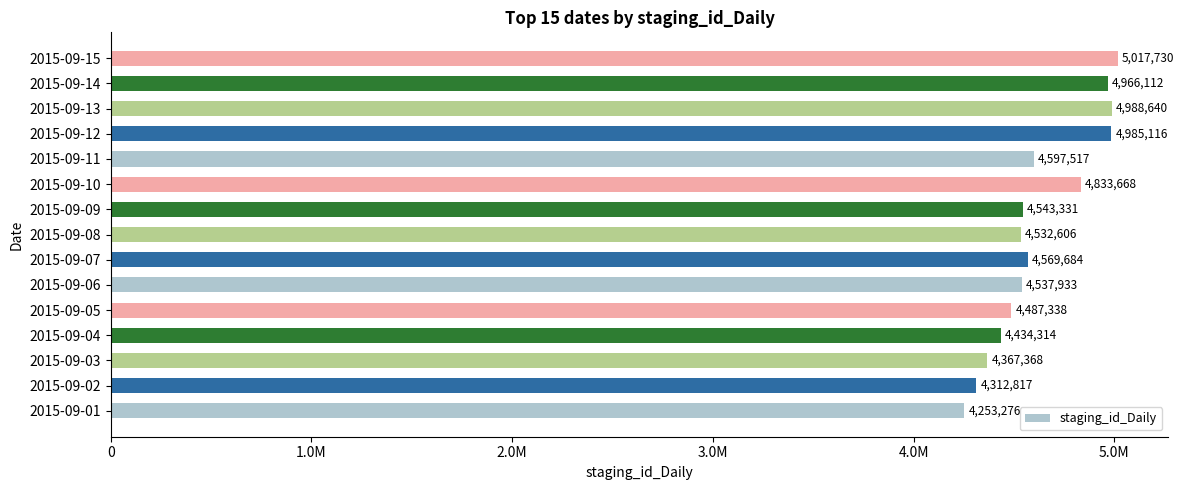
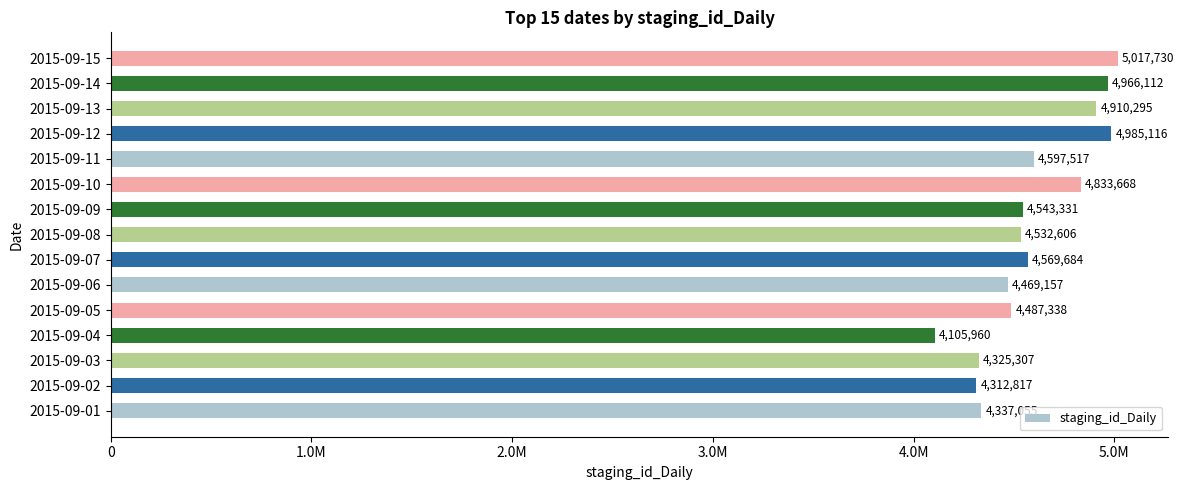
2015-09-13: 4,988,640 -> 4,910,295
2015-09-06: 4,537,933 -> 4,469,157
2015-09-04: 4,434,314 -> 4,105,960
2015-09-03: 4,367,368 -> 4,325,307
2015-09-01: 4250000 -> 4340000
